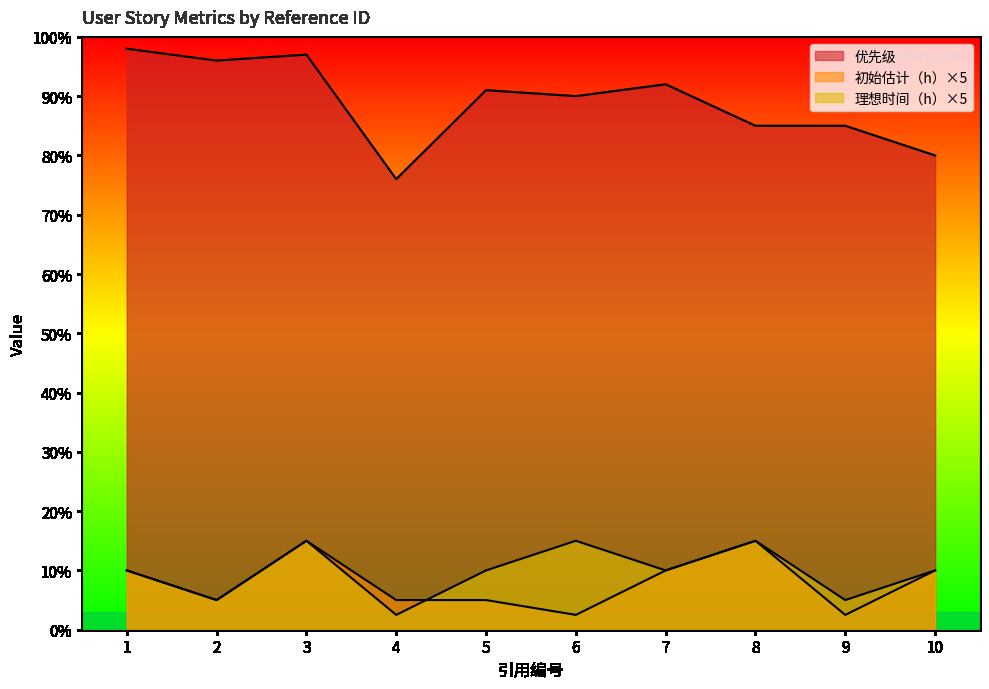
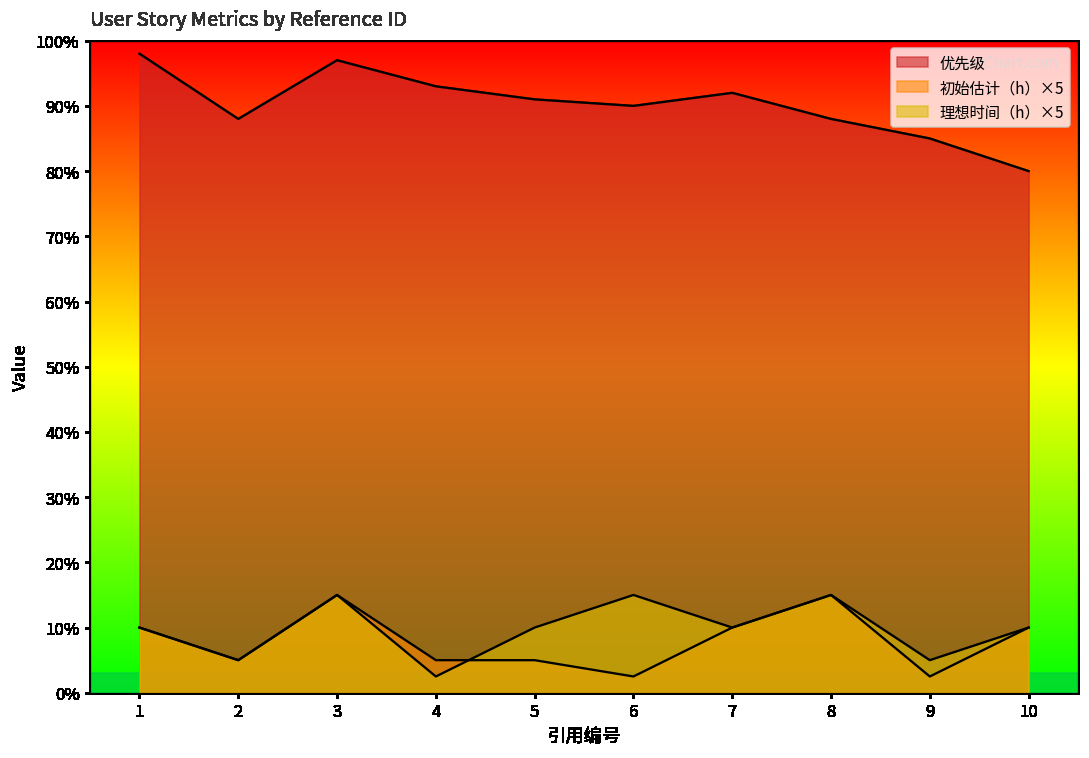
优先级, 2: 96% -> 88%
优先级, 4: 76% -> 93%
优先级, 8: 85% -> 88%
